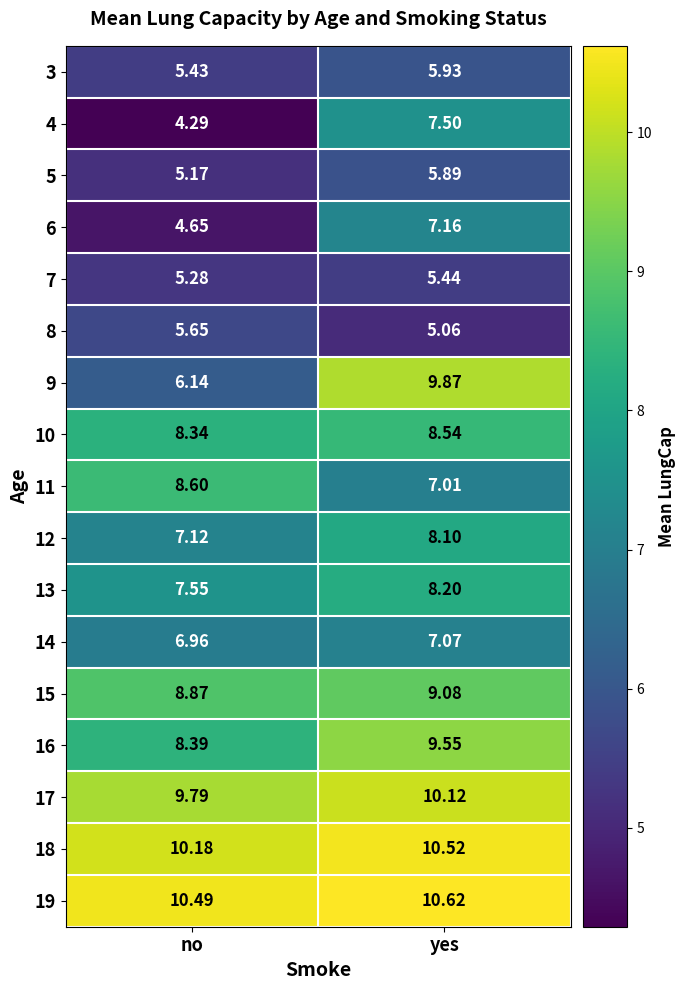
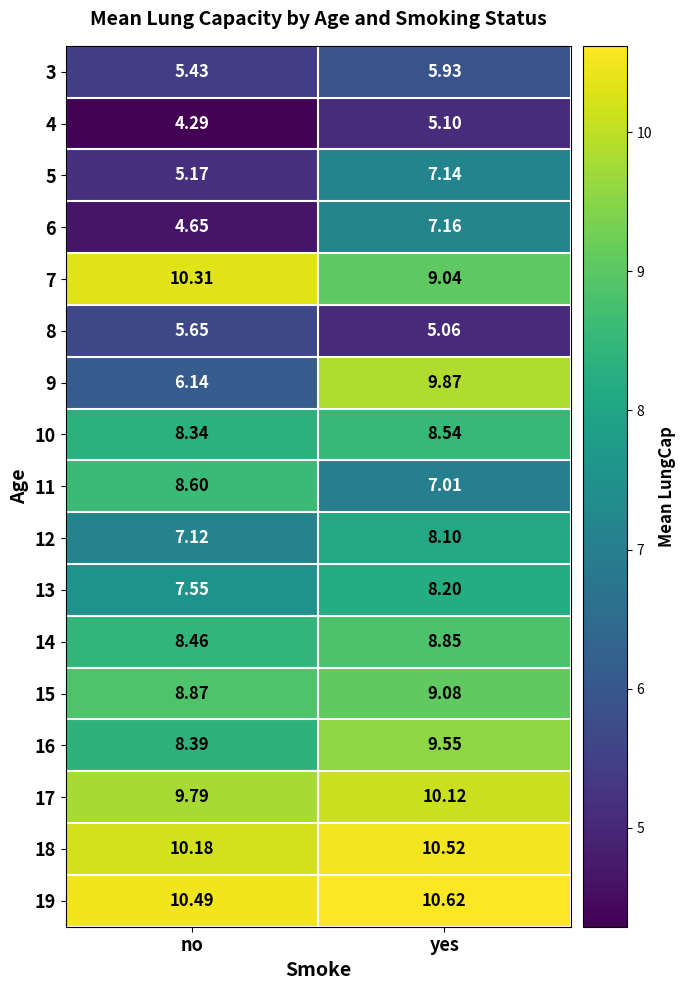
4, yes: 7.50 -> 5.10
5, yes: 5.89 -> 7.14
7, no: 5.28 -> 10.31
7, yes: 5.44 -> 9.04
14, no: 6.96 -> 8.46
14, yes: 7.07 -> 8.85
